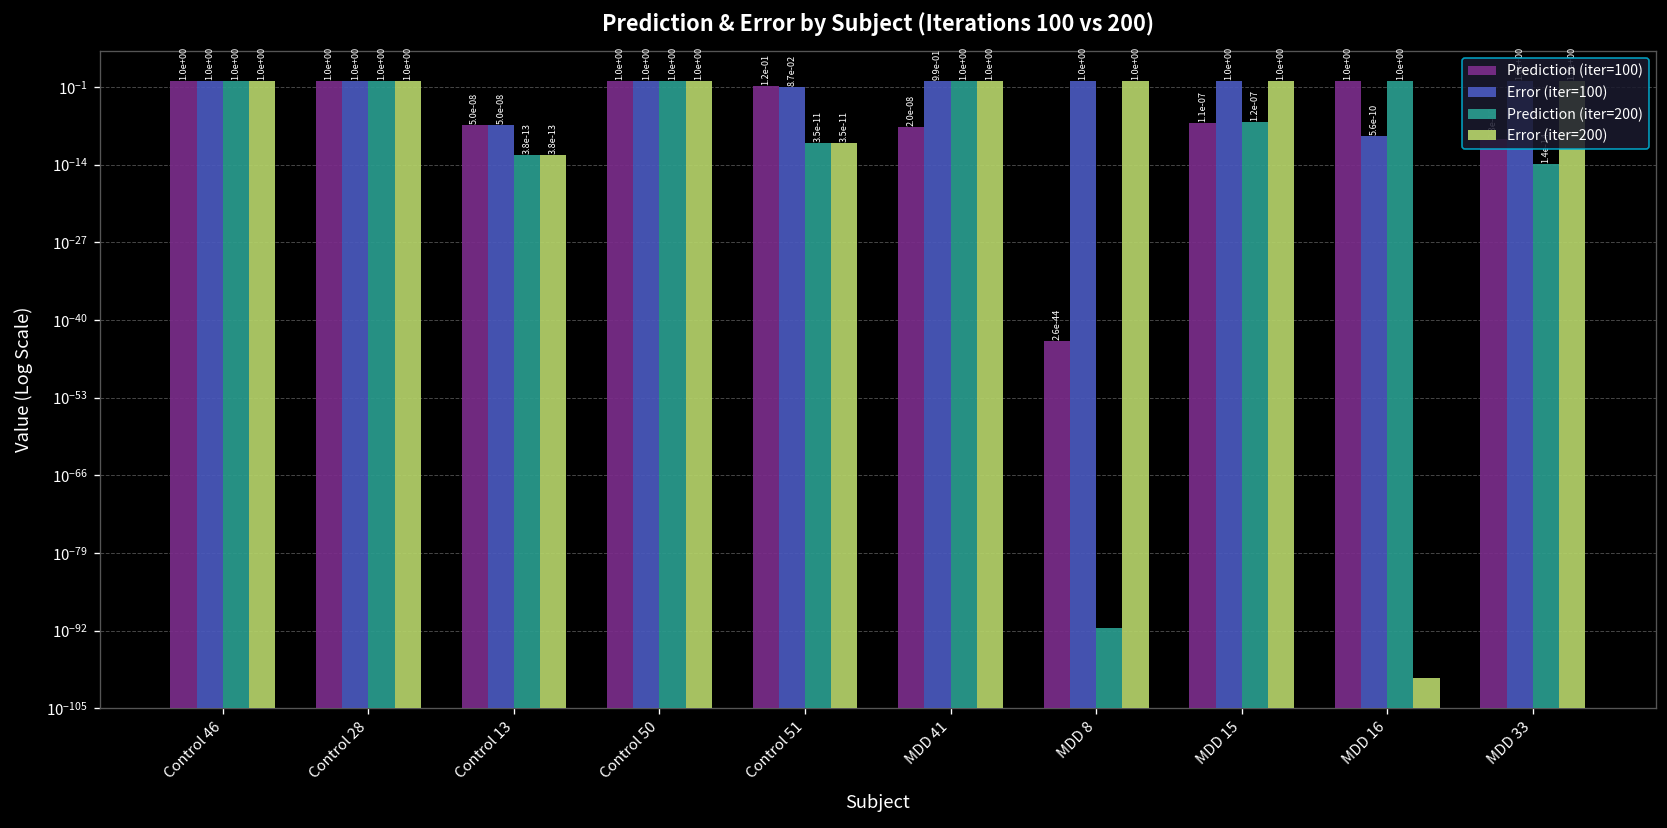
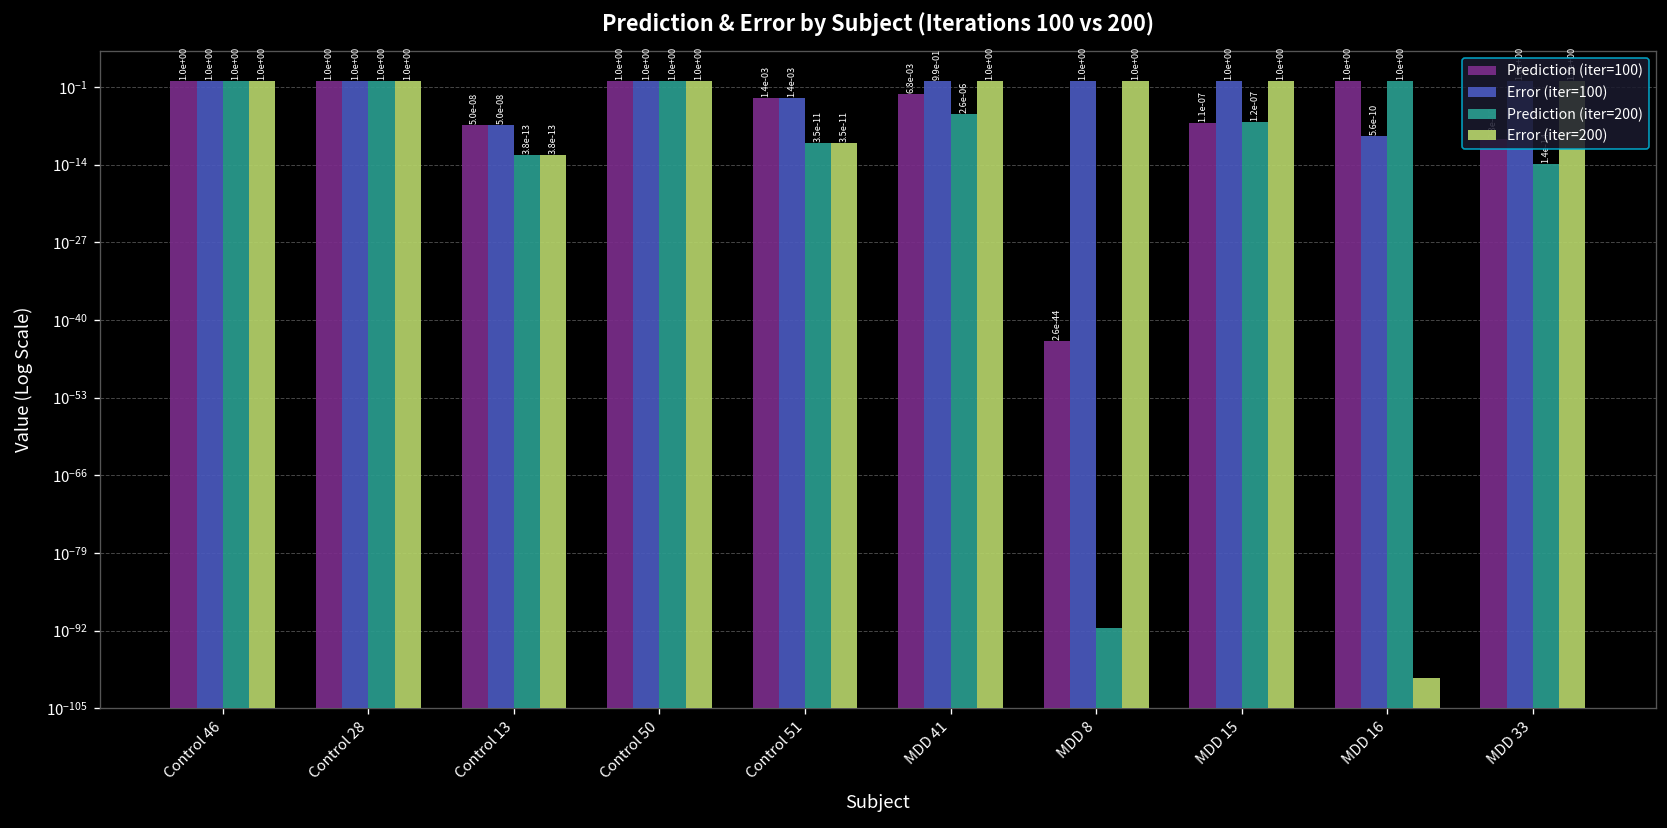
Prediction (iter=100), Control 51: 1.2e-01 -> 1.4e-03
Error (iter=100), Control 51: 8.7e-02 -> 1.4e-03
Prediction (iter=100), MDD 41: 2.0e-08 -> 6.8e-03
Prediction (iter=200), MDD 41: 1.0e+00 -> 2.6e-06
